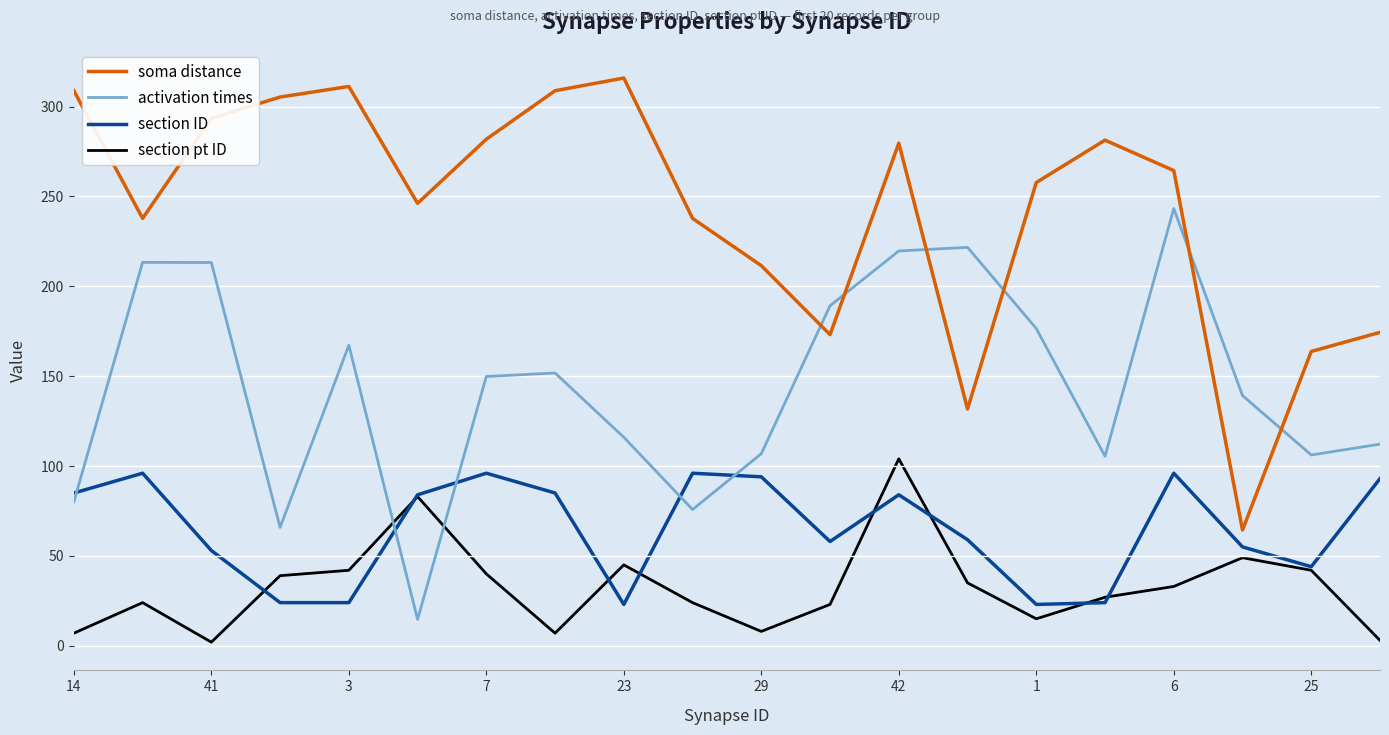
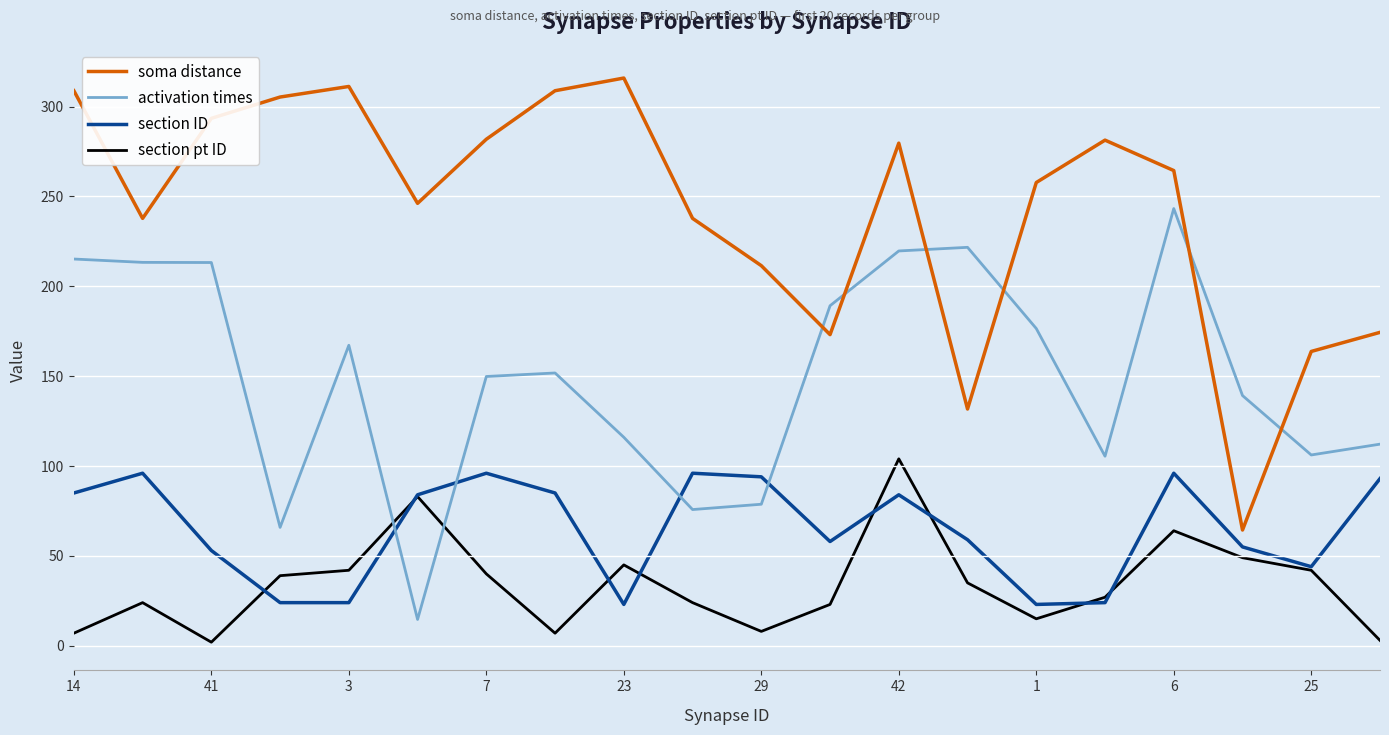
activation times, 14: 80 -> 215
activation times, 29: 107 -> 79
section pt ID, 6: 33 -> 64
